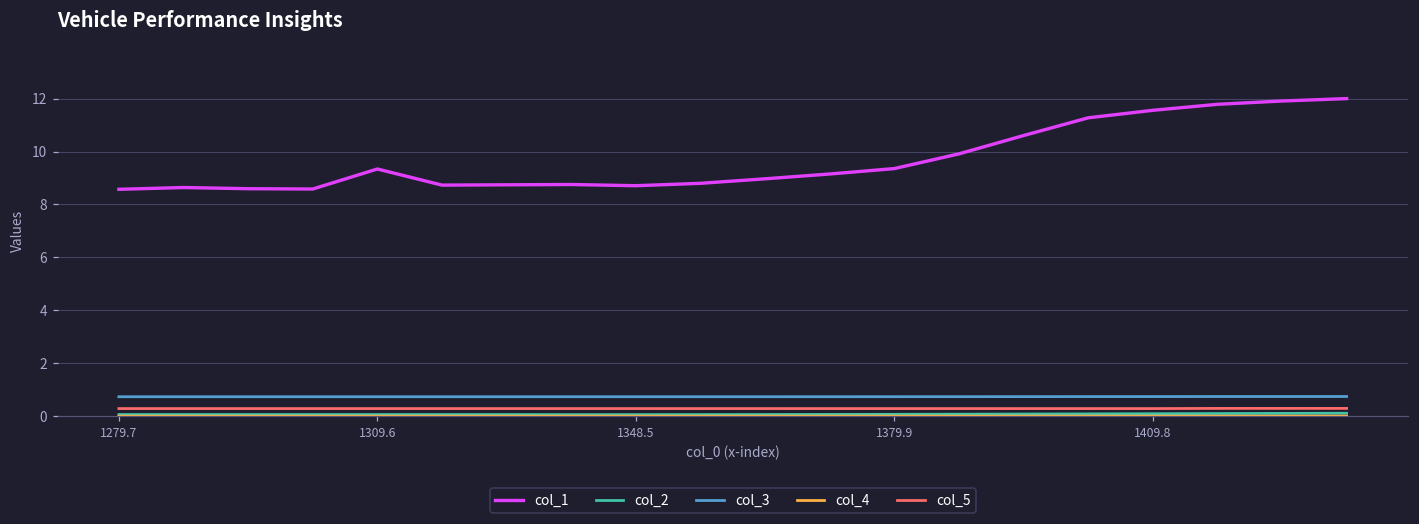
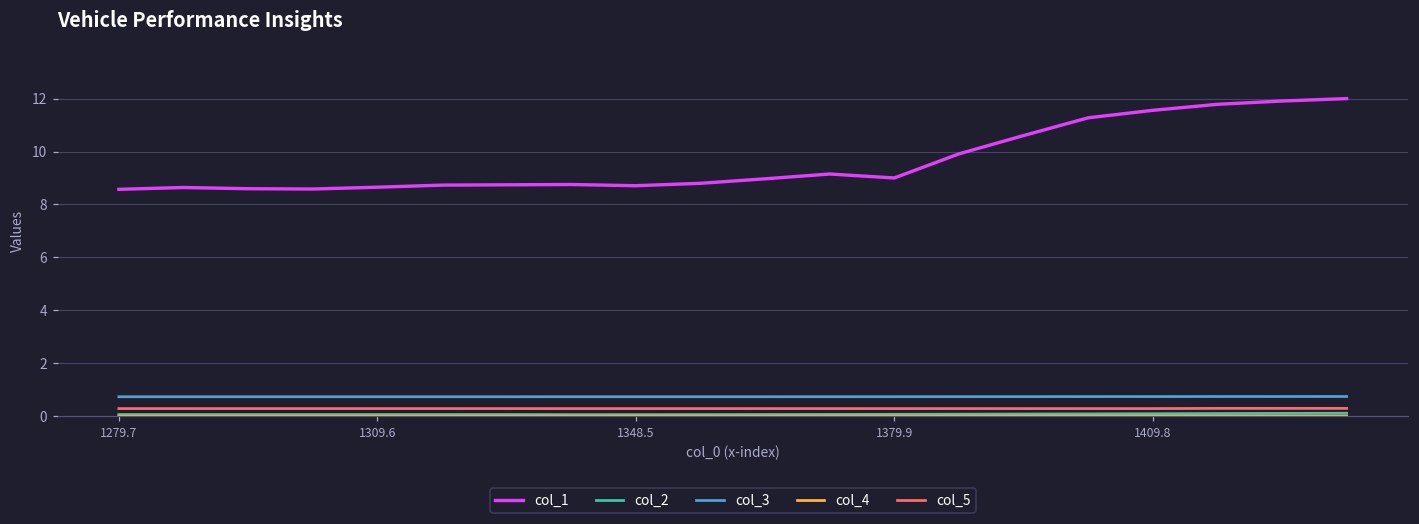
col_1, 1309.6: 9.3 -> 8.7
col_1, 1379.9: 9.4 -> 9.0
